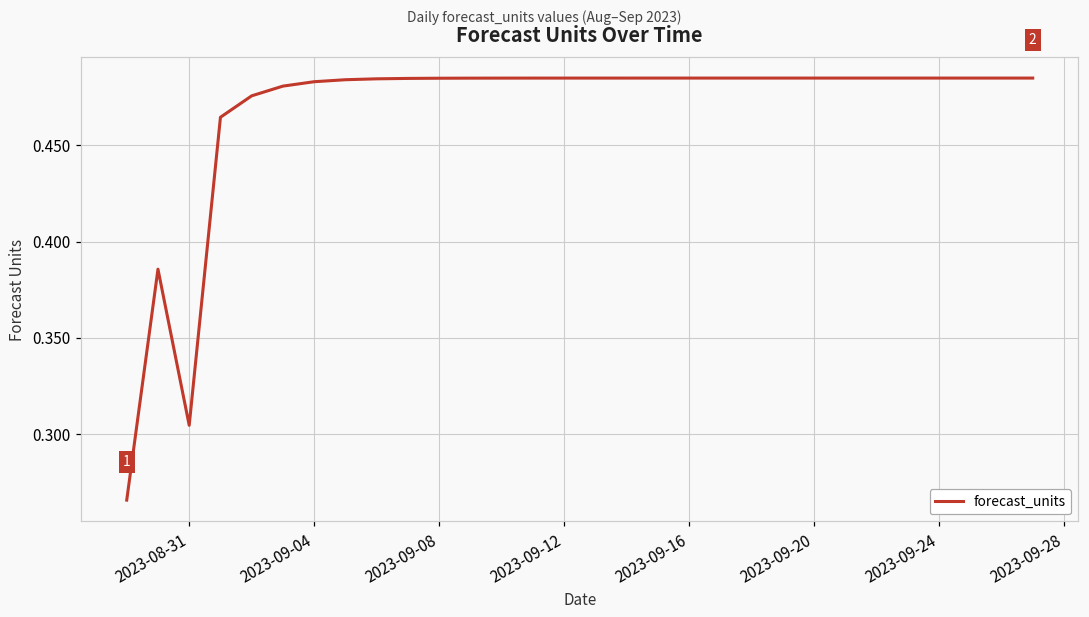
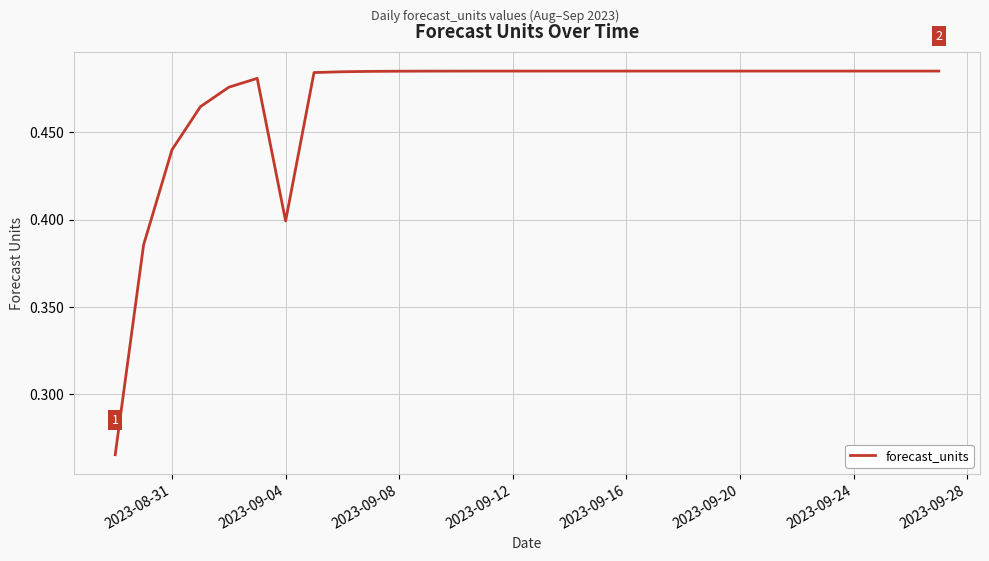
2023-08-31: 0.304 -> 0.440
2023-09-04: 0.483 -> 0.399
